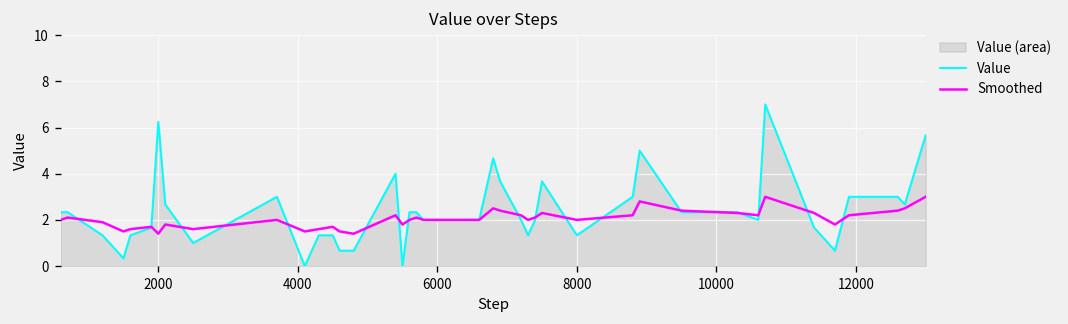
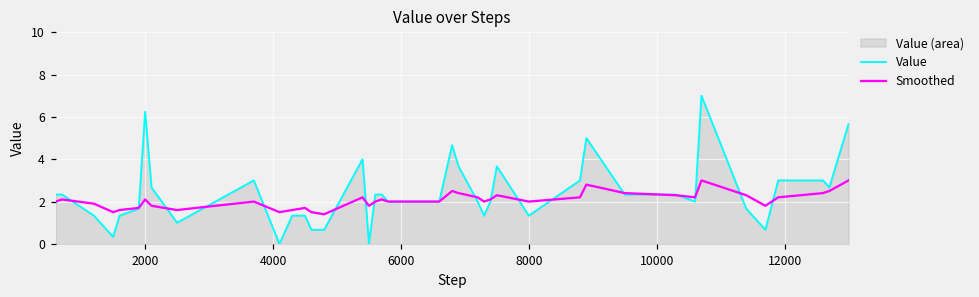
Smoothed, 2000: 1.4 -> 2.1
